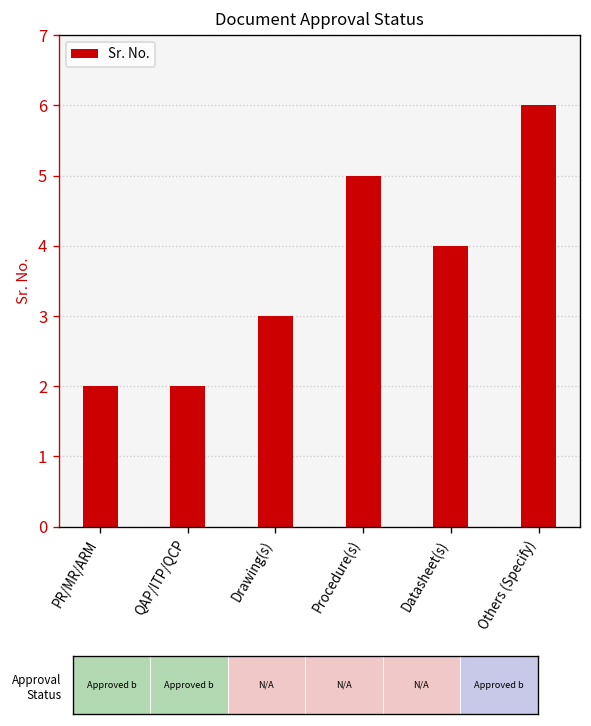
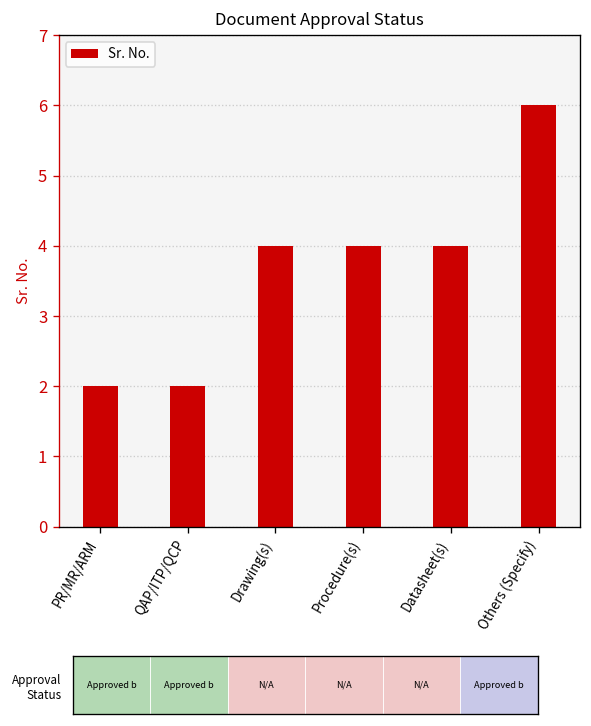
Document Approval Status, Drawing(s): 3 -> 4
Document Approval Status, Procedure(s): 5 -> 4
